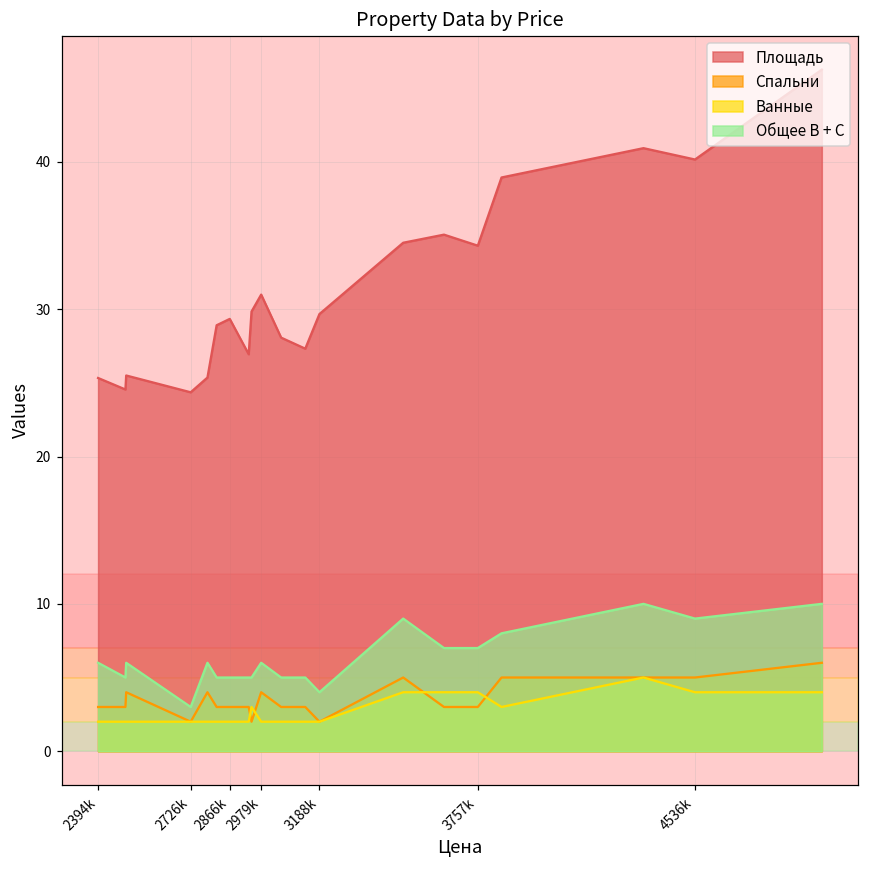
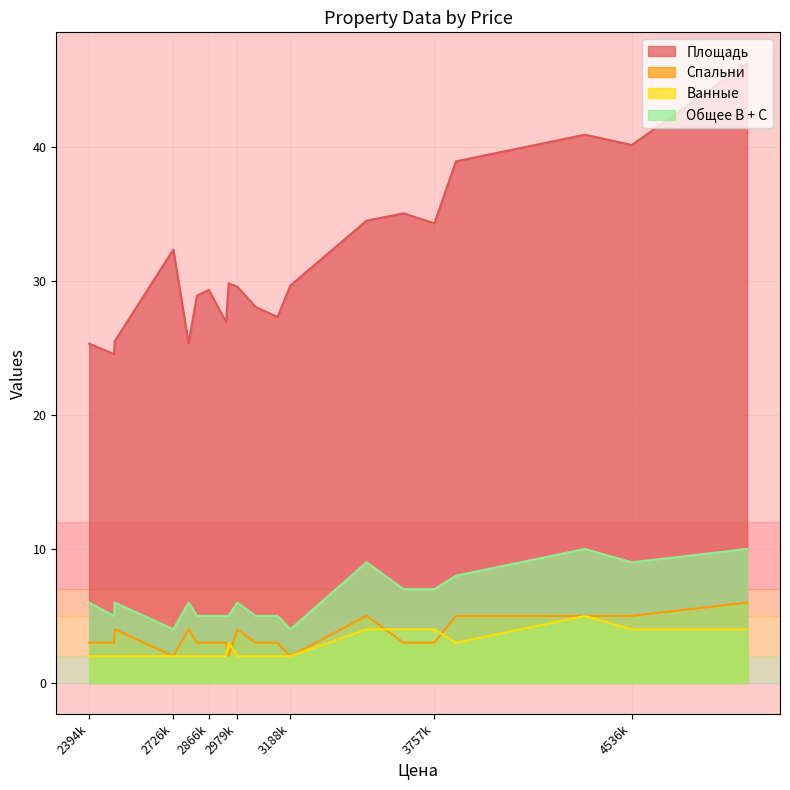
Площадь, 2726k: 24.4 -> 32.4
Общее В + С, 2726k: 3 -> 4
Площадь, 2979k: 31.0 -> 29.6
